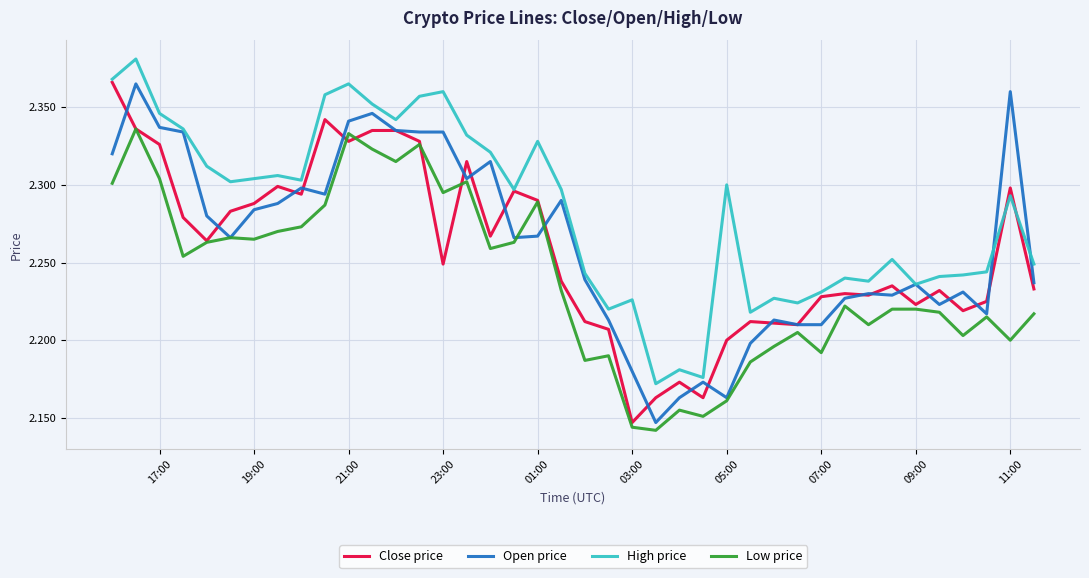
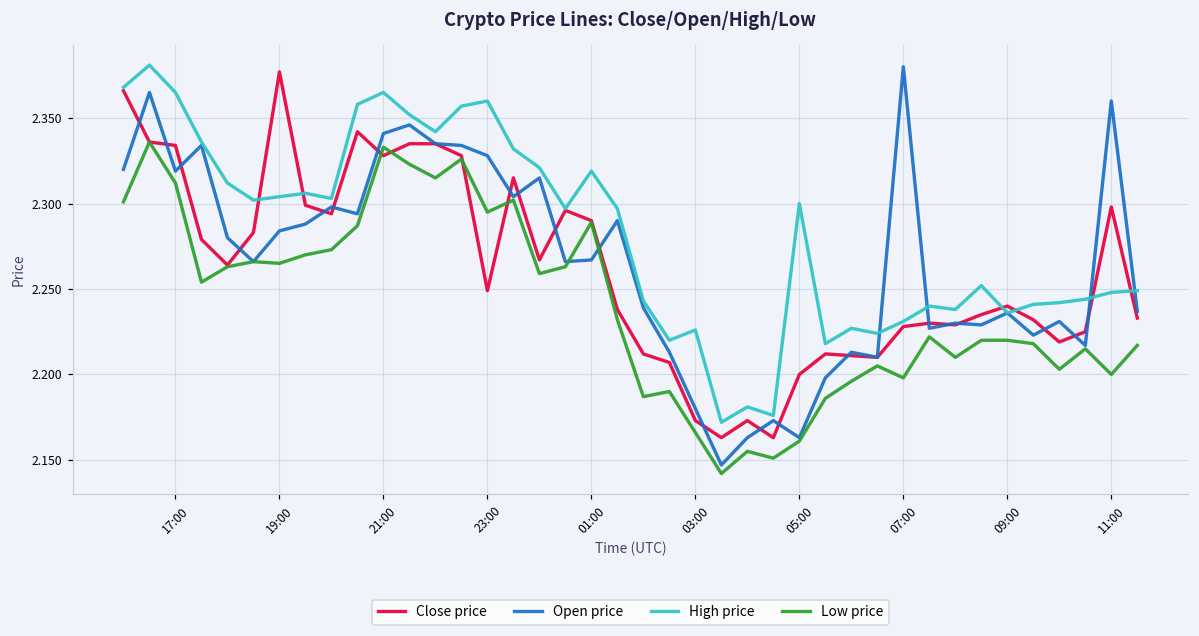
Close price, 17:00: 2.326 -> 2.334
Open price, 17:00: 2.337 -> 2.319
High price, 17:00: 2.346 -> 2.365
Low price, 17:00: 2.304 -> 2.312
Close price, 19:00: 2.288 -> 2.377
Open price, 23:00: 2.334 -> 2.328
High price, 01:00: 2.328 -> 2.319
Close price, 03:00: 2.147 -> 2.173
Low price, 03:00: 2.144 -> 2.166
Open price, 07:00: 2.21 -> 2.38
Low price, 07:00: 2.192 -> 2.198
Close price, 09:00: 2.223 -> 2.240
High price, 11:00: 2.293 -> 2.248
